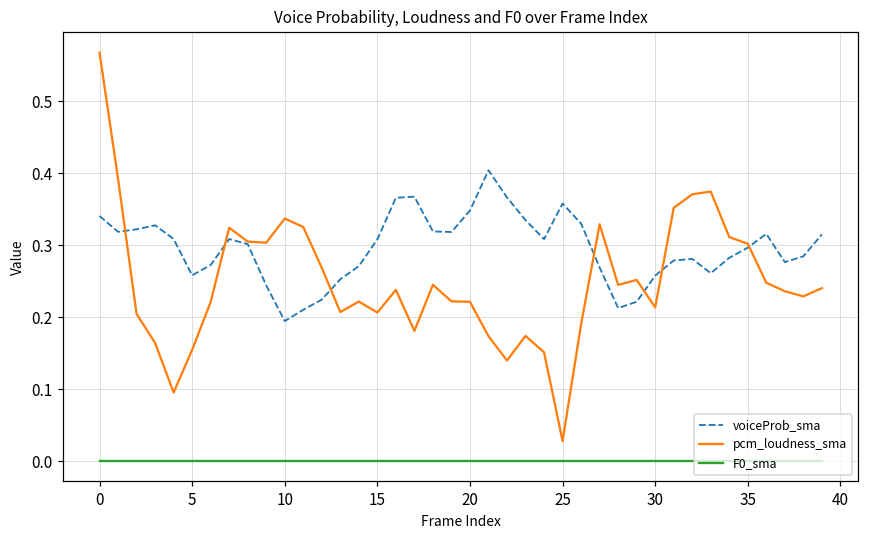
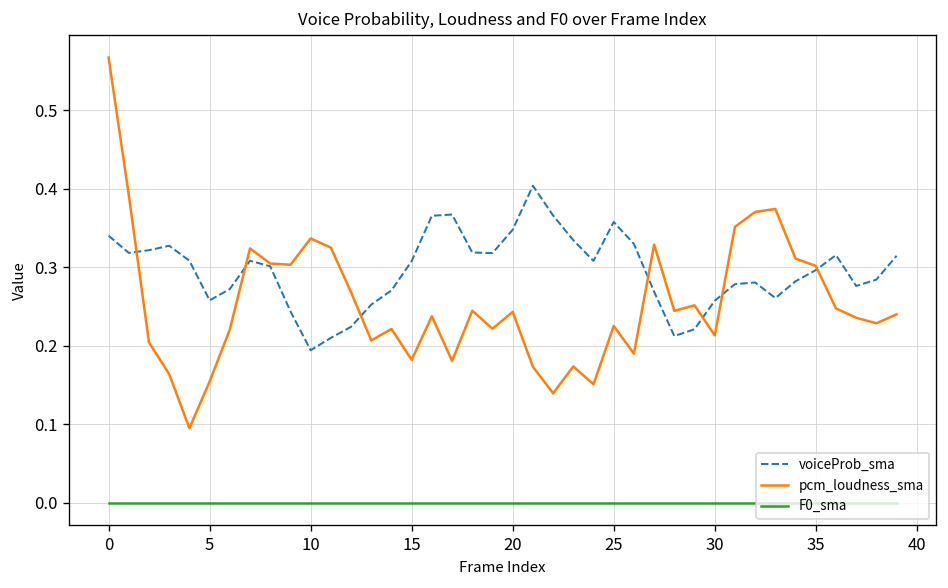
pcm_loudness_sma, 15: 0.21 -> 0.18
pcm_loudness_sma, 20: 0.22 -> 0.24
pcm_loudness_sma, 25: 0.03 -> 0.23
